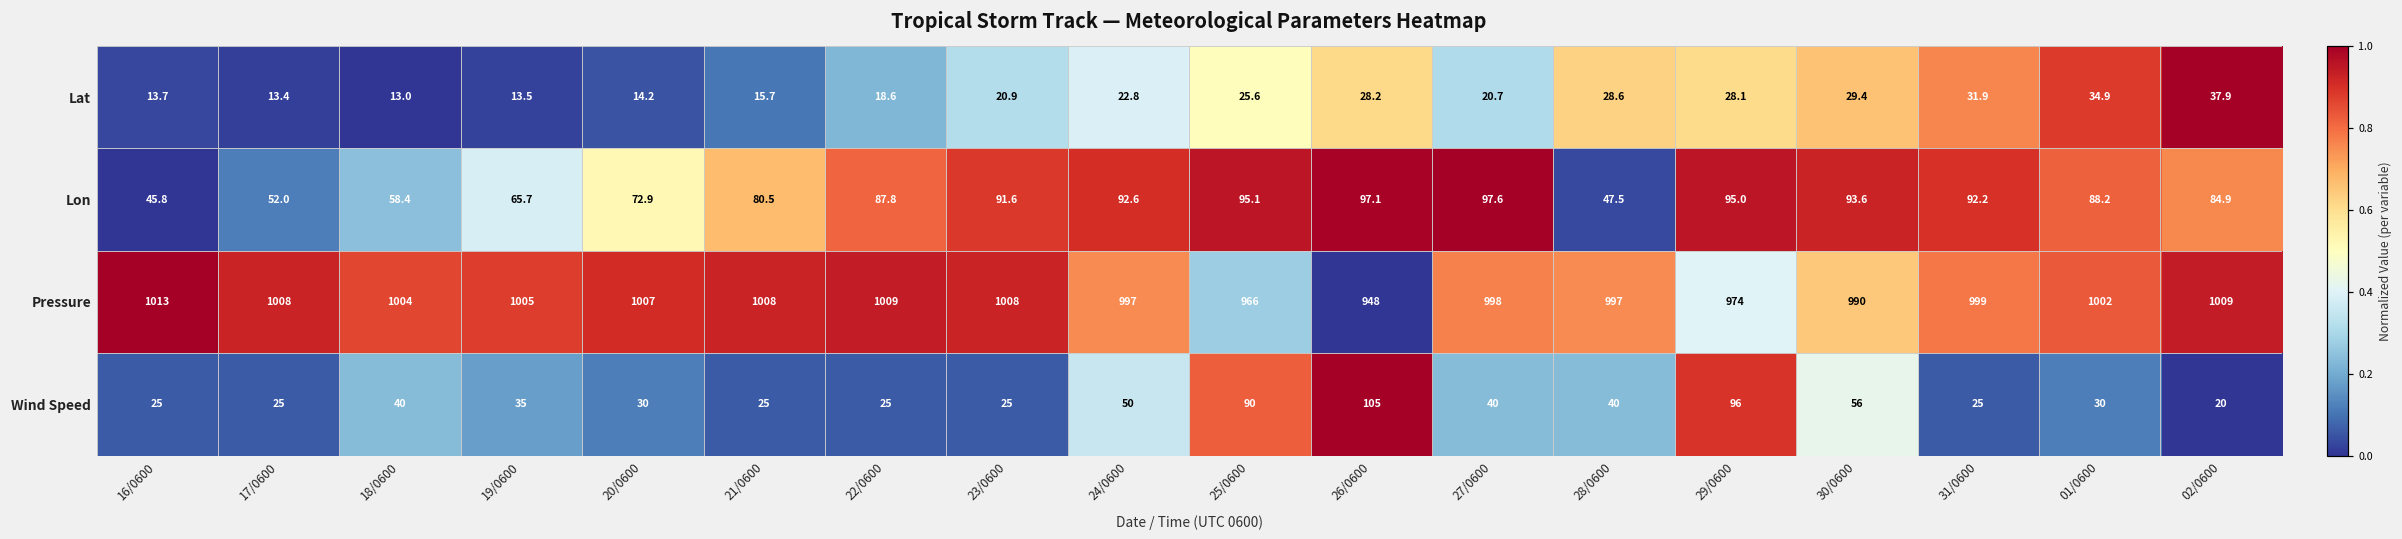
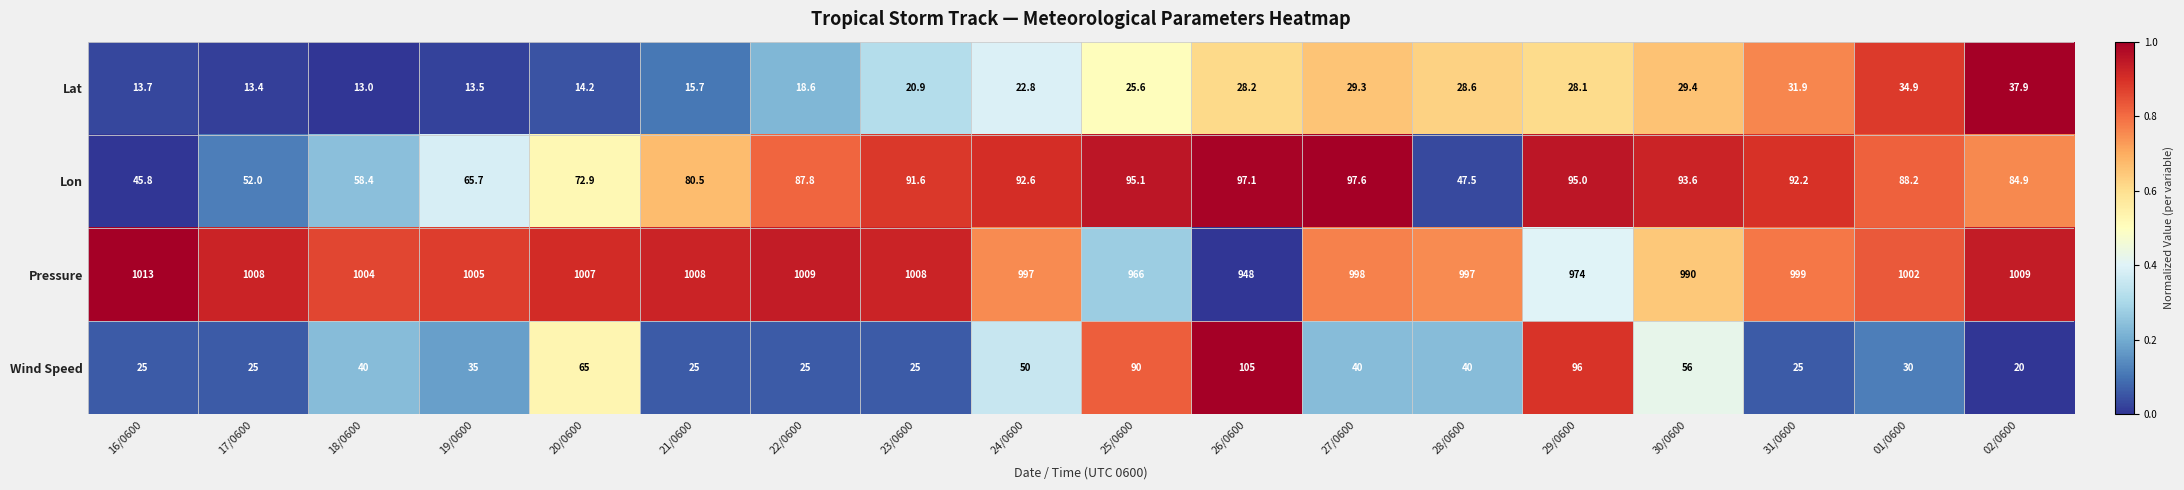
Lat, 27/0600: 20.7 -> 29.3
Wind Speed, 20/0600: 30 -> 65
